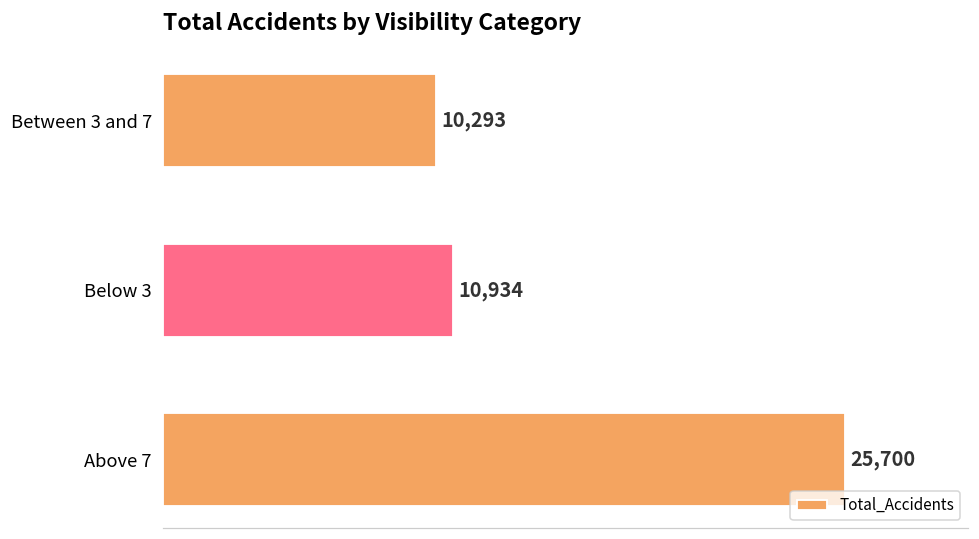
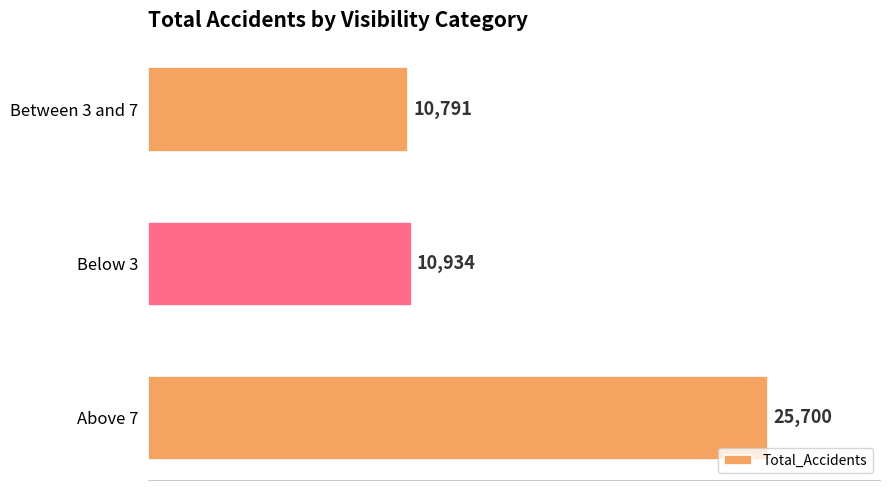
Between 3 and 7: 10,293 -> 10,791
